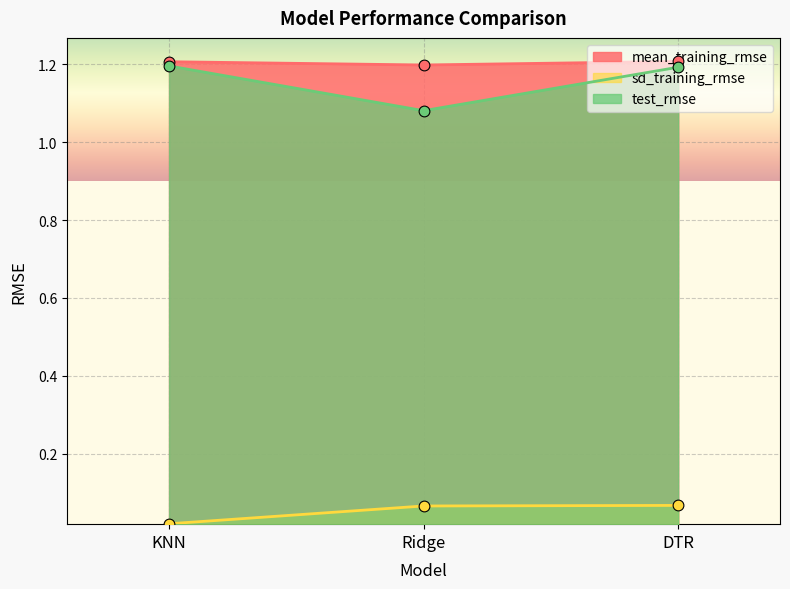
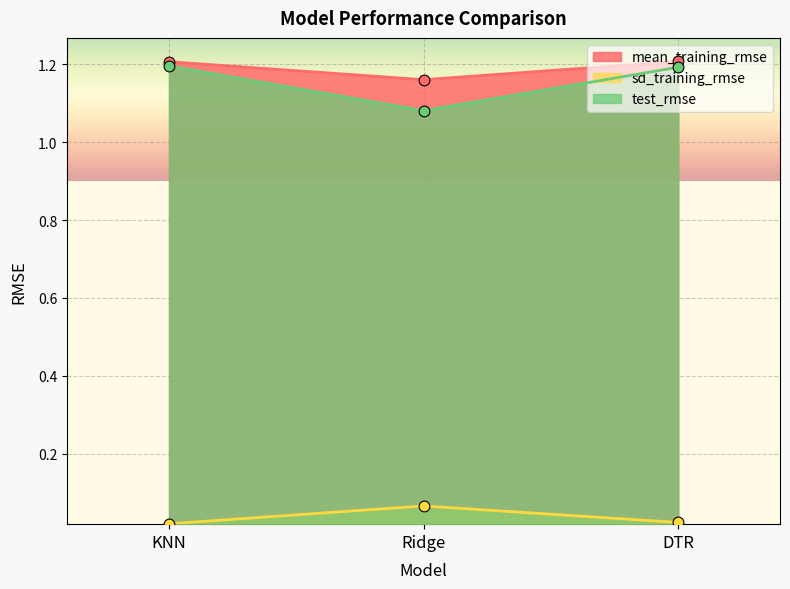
mean_training_rmse, Ridge: 1.20 -> 1.16
sd_training_rmse, DTR: 0.07 -> 0.02
